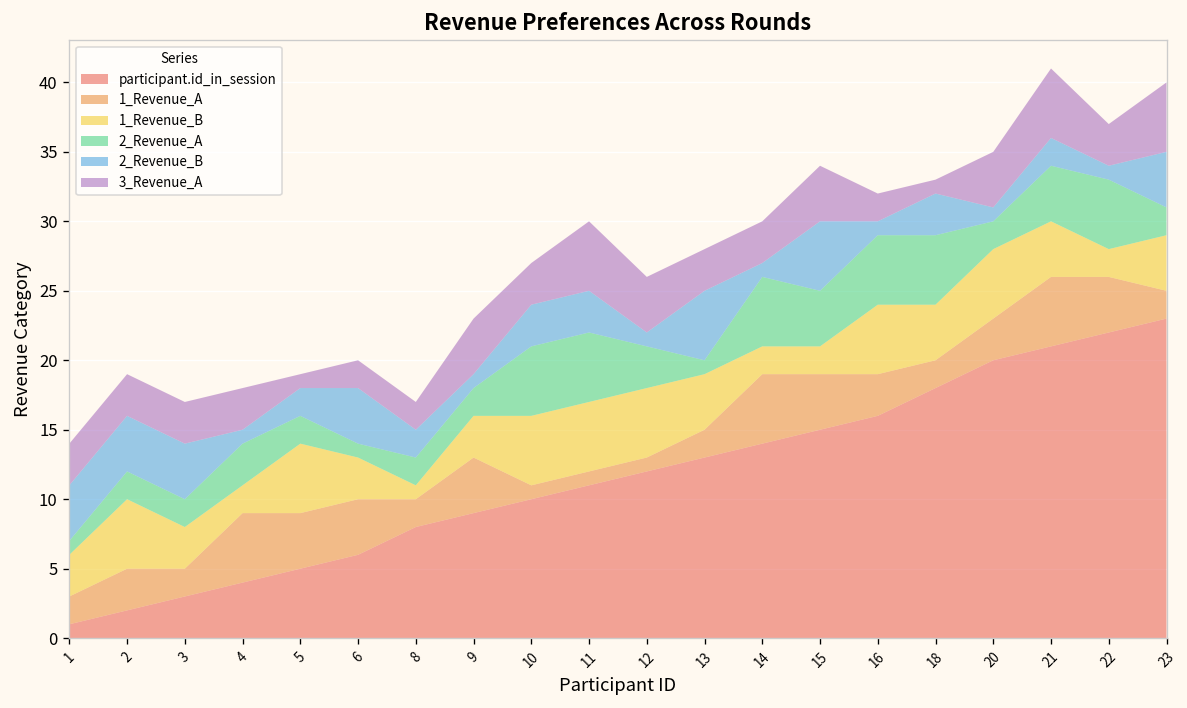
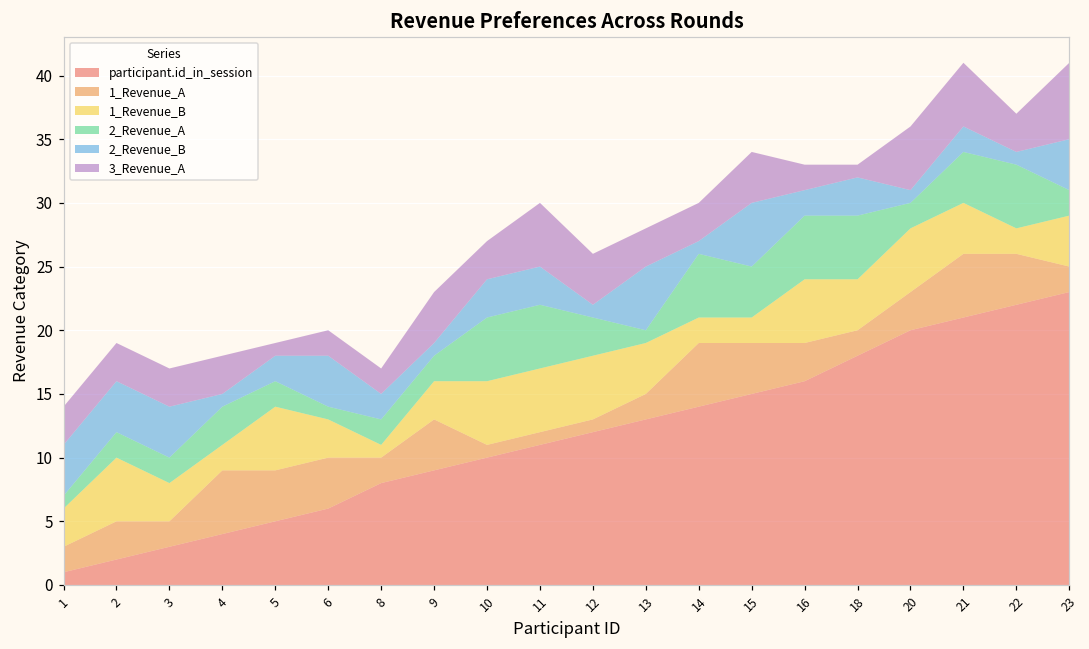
2_Revenue_B, 16: 1 -> 2
3_Revenue_A, 20: 4 -> 5
3_Revenue_A, 23: 5 -> 6
